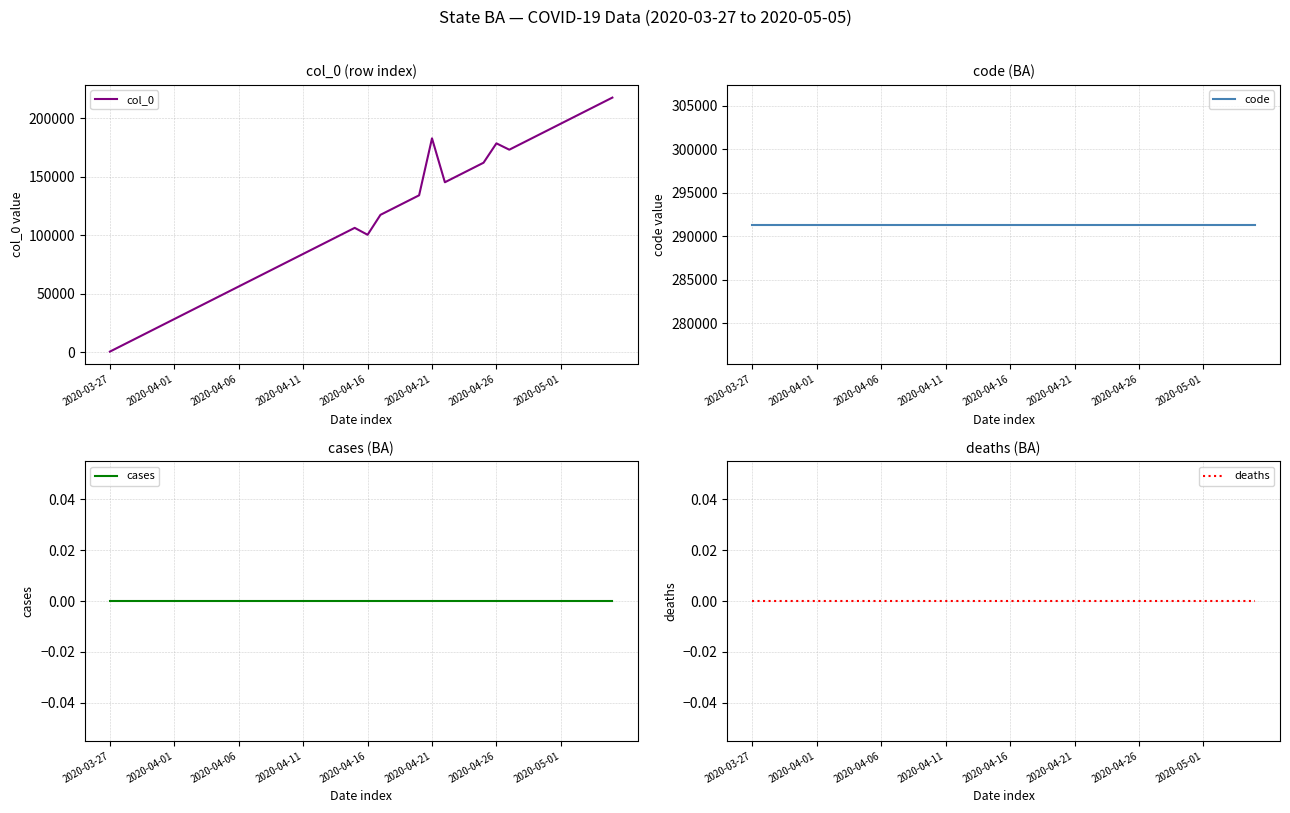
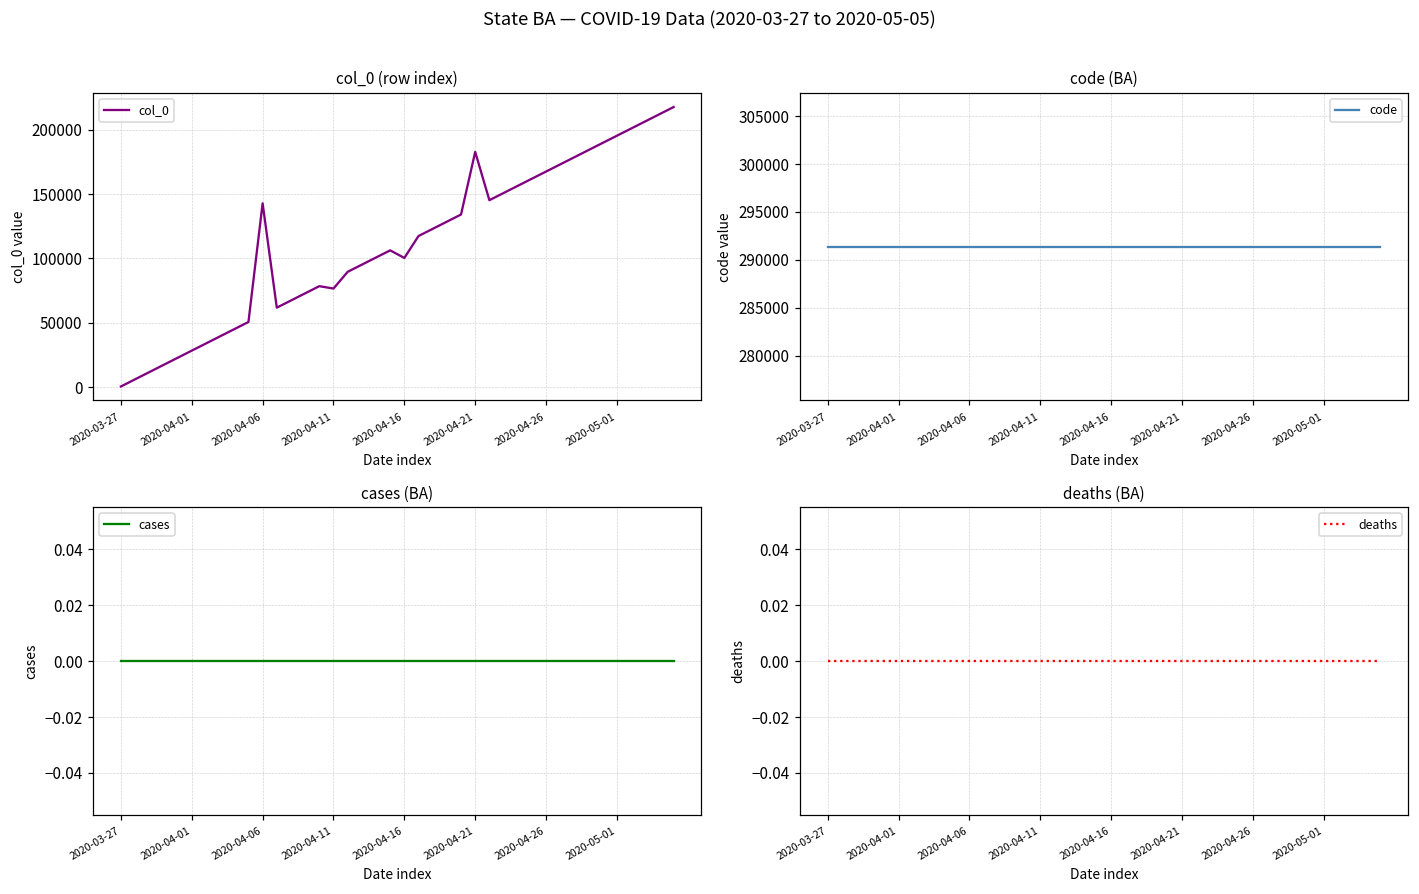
col_0 (row index), 2020-04-06: 56000 -> 143000
col_0 (row index), 2020-04-11: 84000 -> 76000
col_0 (row index), 2020-04-26: 178000 -> 167000
